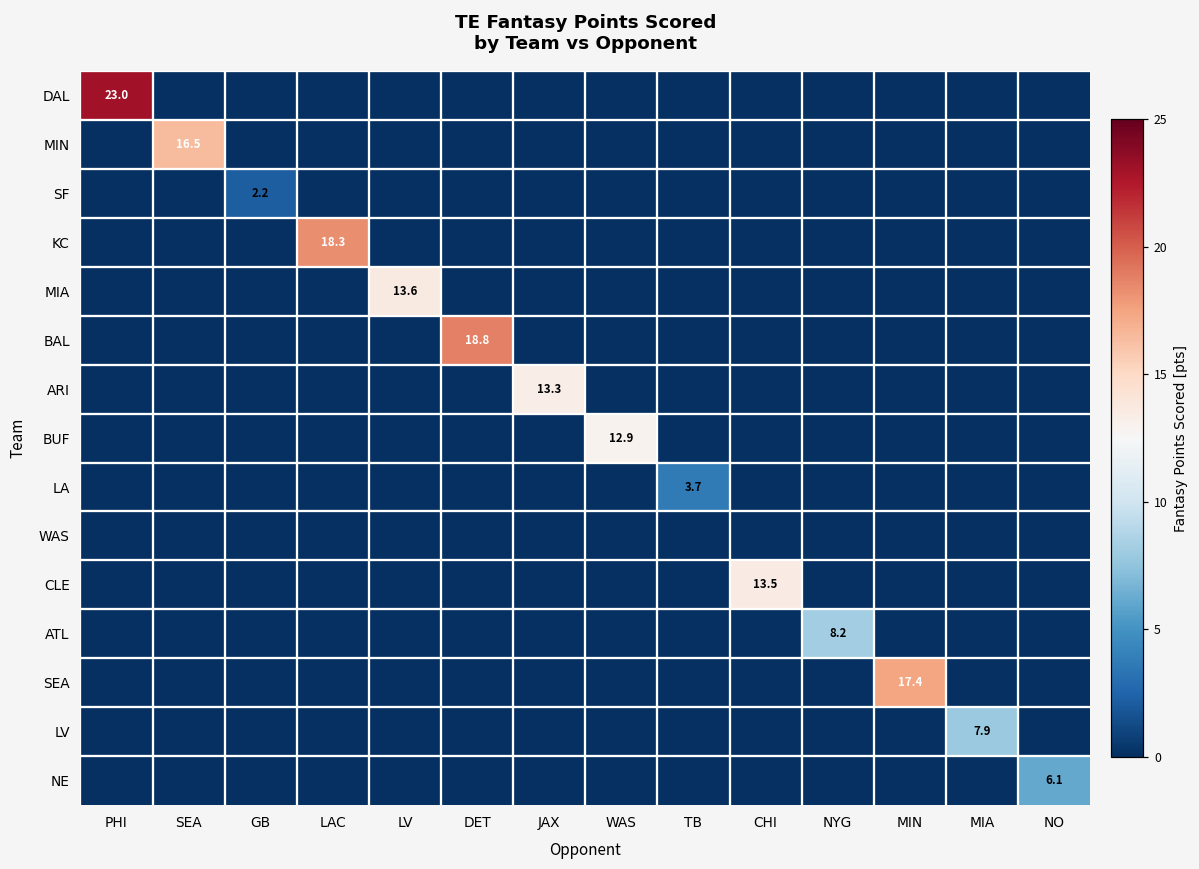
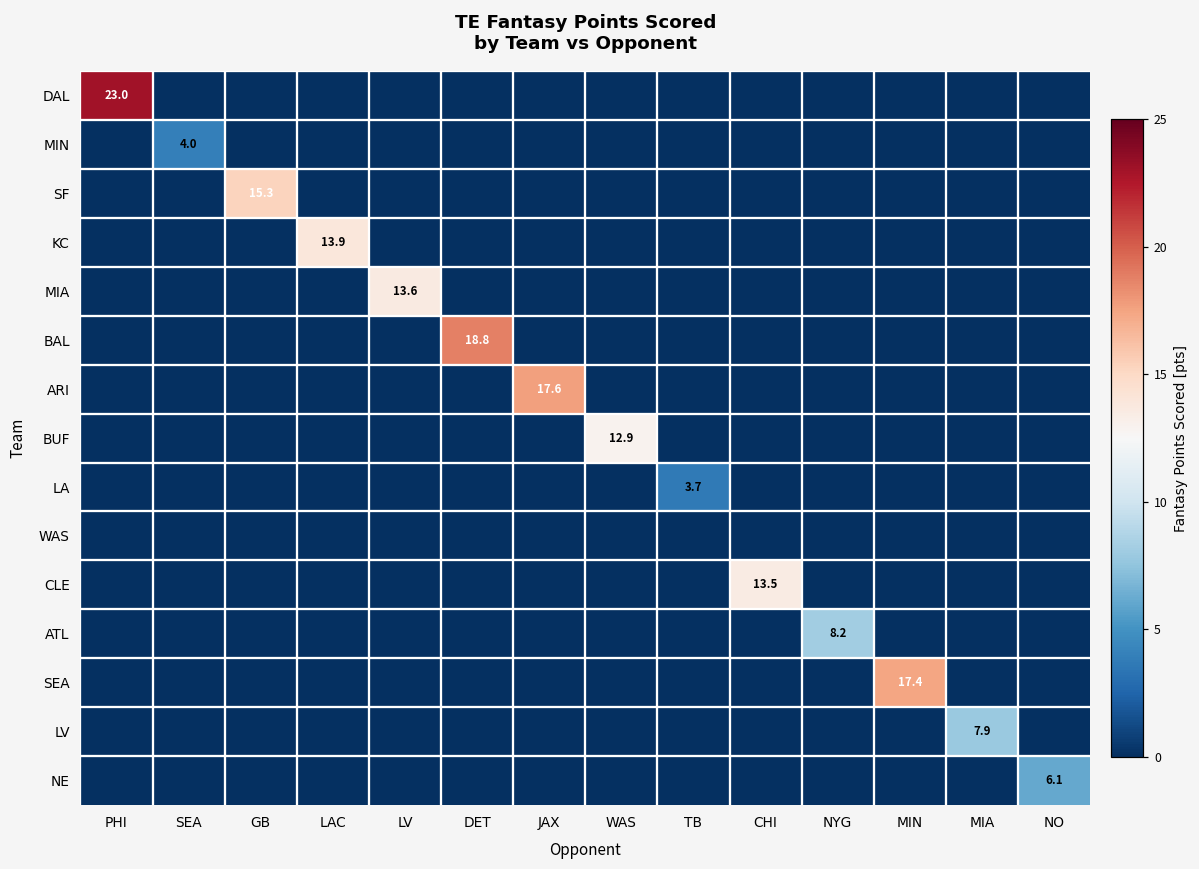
MIN, SEA: 16.5 -> 4.0
SF, GB: 2.2 -> 15.3
KC, LAC: 18.3 -> 13.9
ARI, JAX: 13.3 -> 17.6
